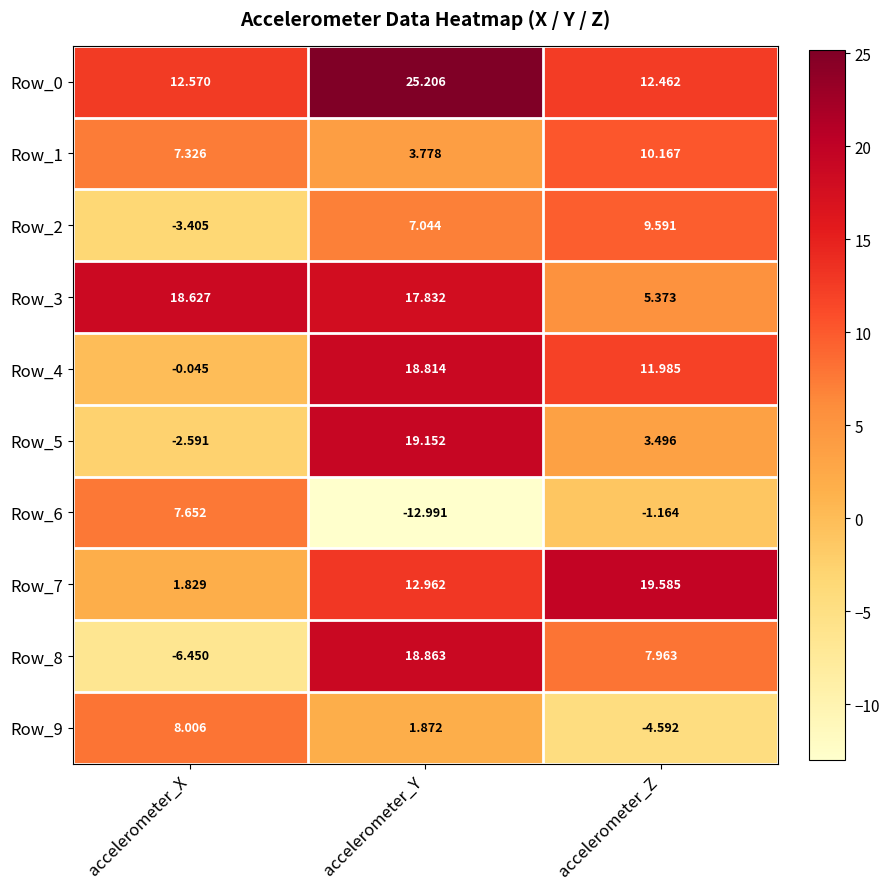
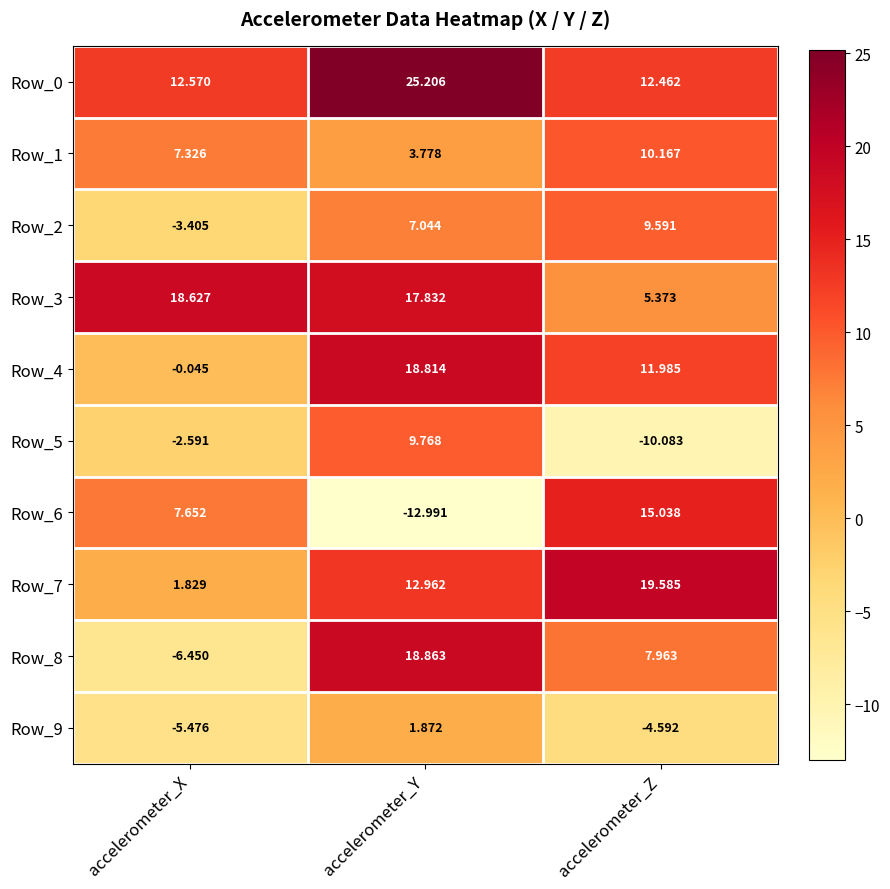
Row_5, accelerometer_Y: 19.152 -> 9.768
Row_5, accelerometer_Z: 3.496 -> -10.083
Row_6, accelerometer_Z: -1.164 -> 15.038
Row_9, accelerometer_X: 8.006 -> -5.476
